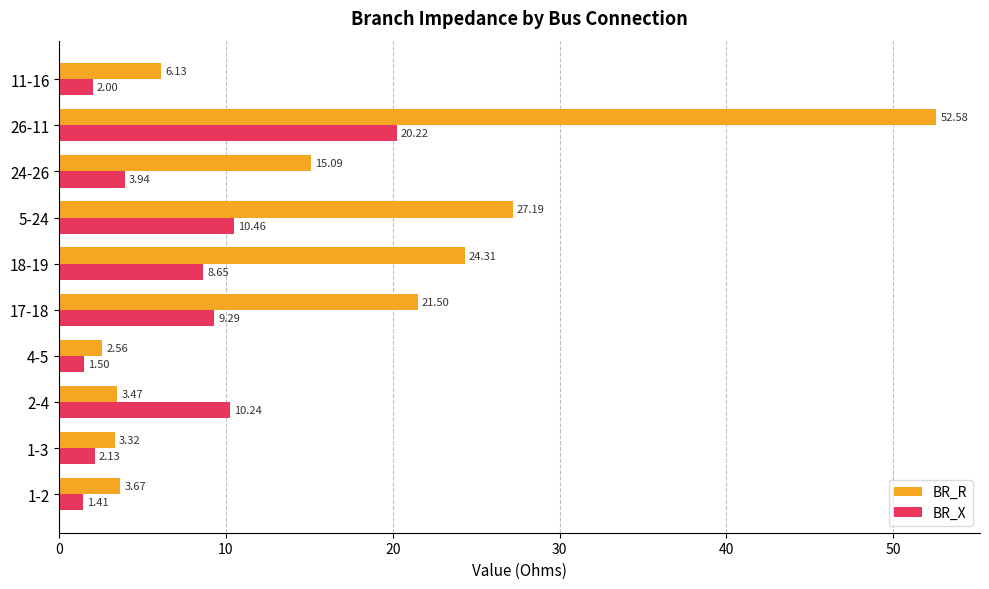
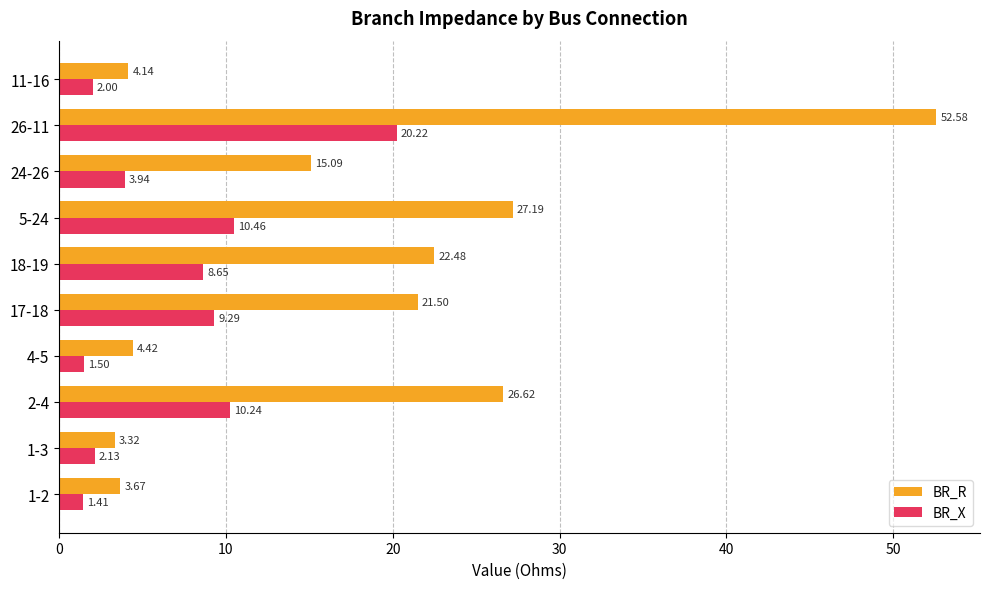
BR_R, 11-16: 6.13 -> 4.14
BR_R, 18-19: 24.31 -> 22.48
BR_R, 4-5: 2.56 -> 4.42
BR_R, 2-4: 3.47 -> 26.62
